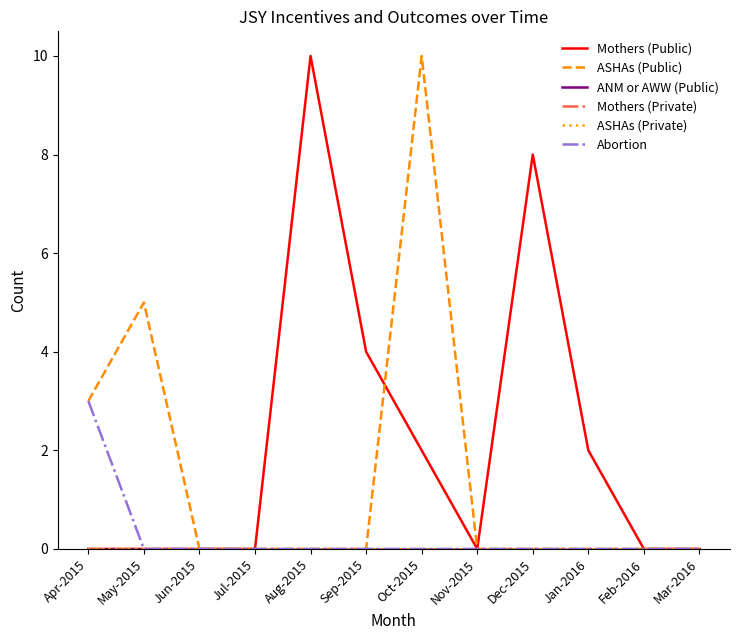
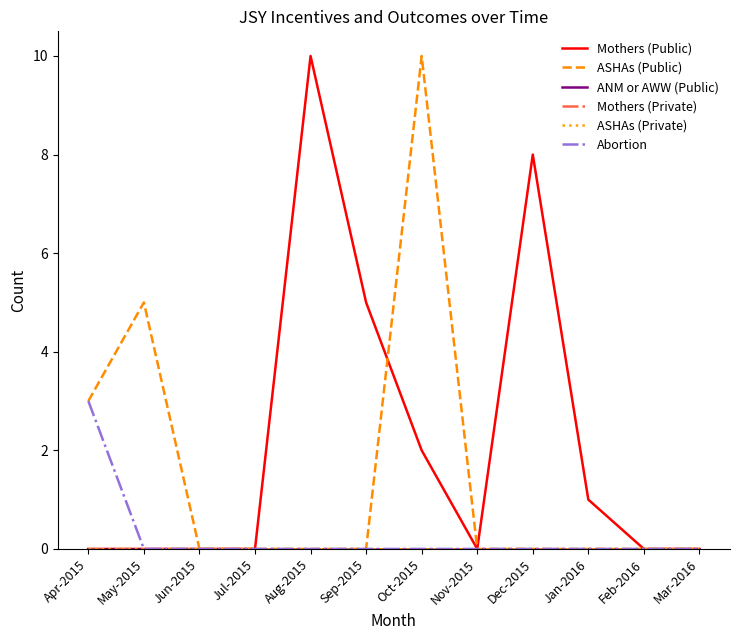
Mothers (Public), Sep-2015: 4 -> 5
Mothers (Public), Jan-2016: 2 -> 1
